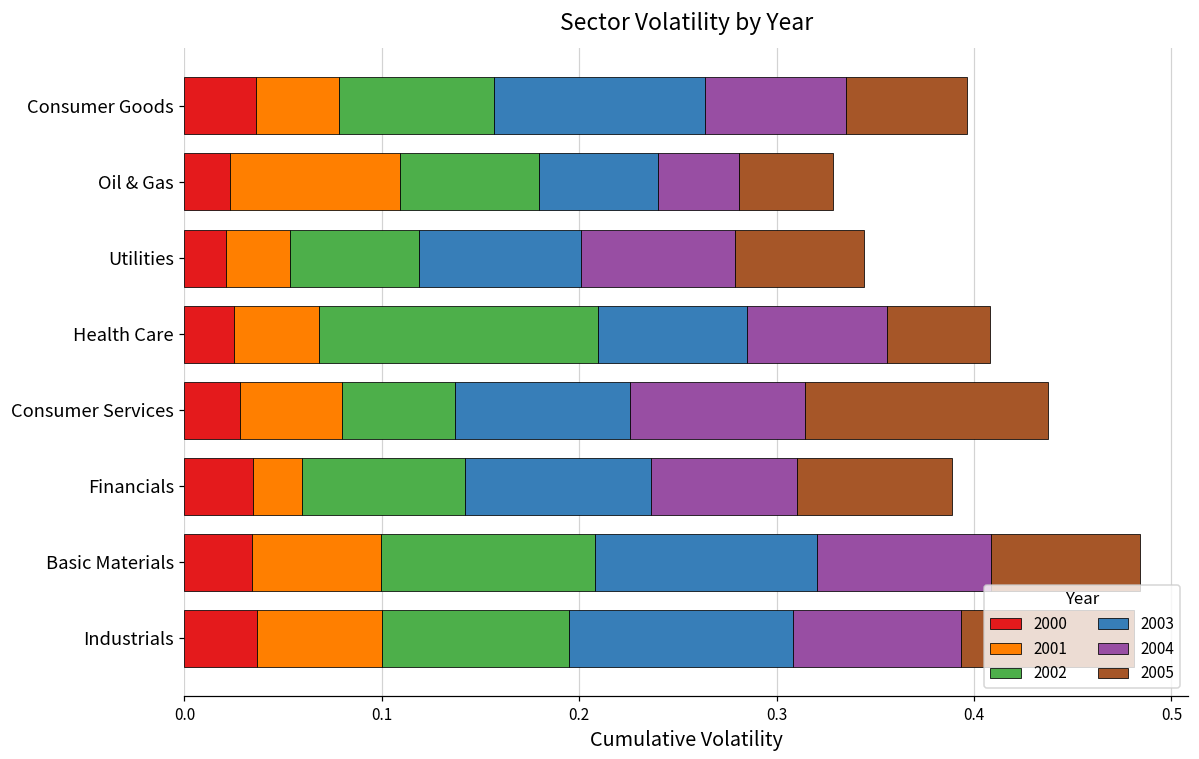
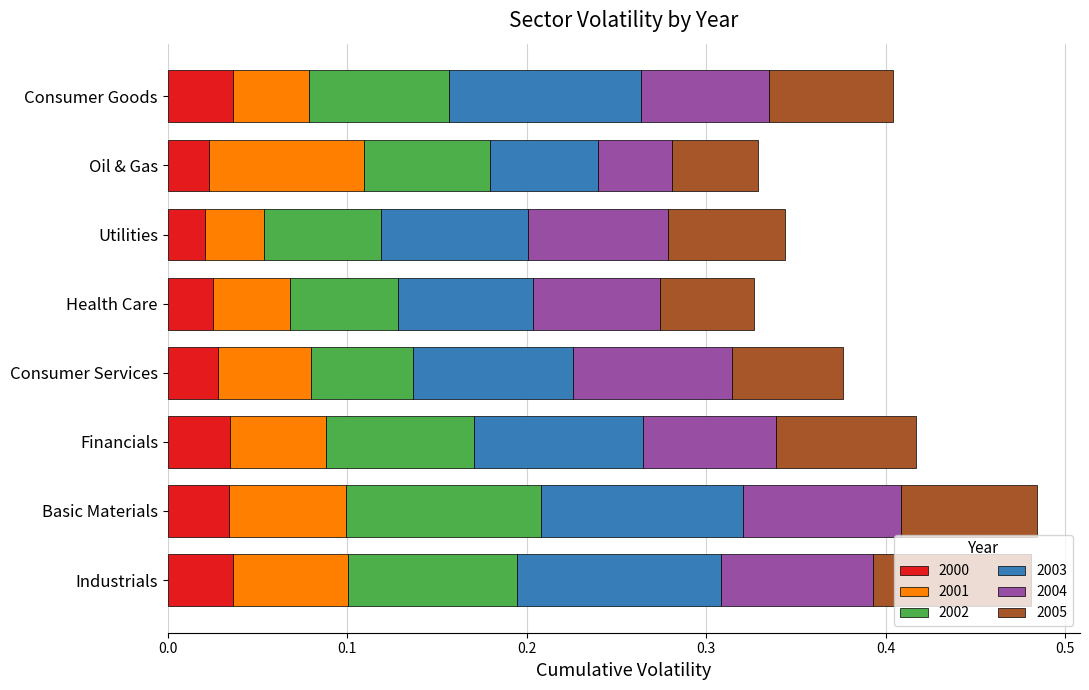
2005, Consumer Goods: 0.061 -> 0.069
2002, Health Care: 0.141 -> 0.060
2005, Consumer Services: 0.123 -> 0.062
2001, Financials: 0.025 -> 0.053
